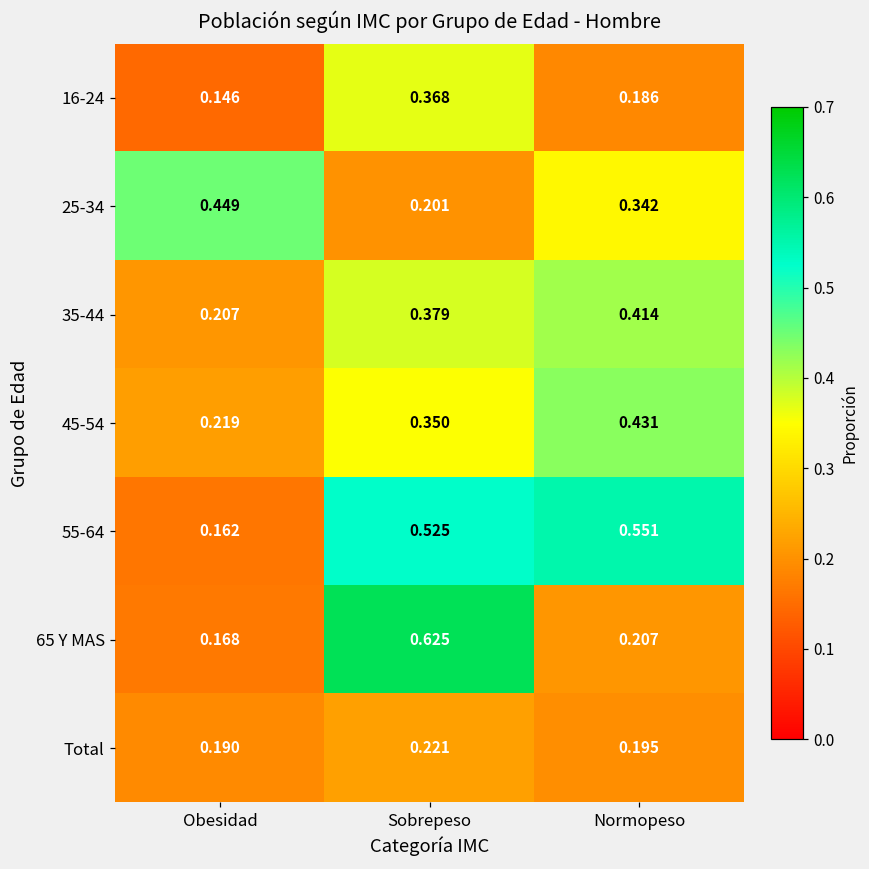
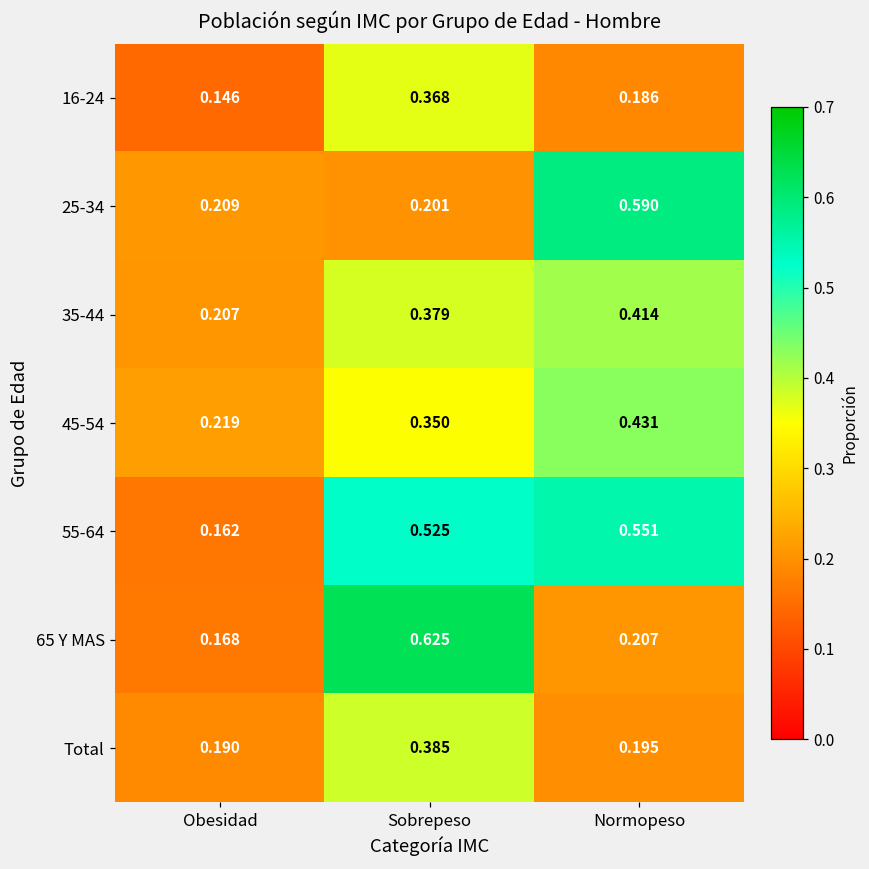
25-34, Obesidad: 0.449 -> 0.209
25-34, Normopeso: 0.342 -> 0.590
Total, Sobrepeso: 0.221 -> 0.385
